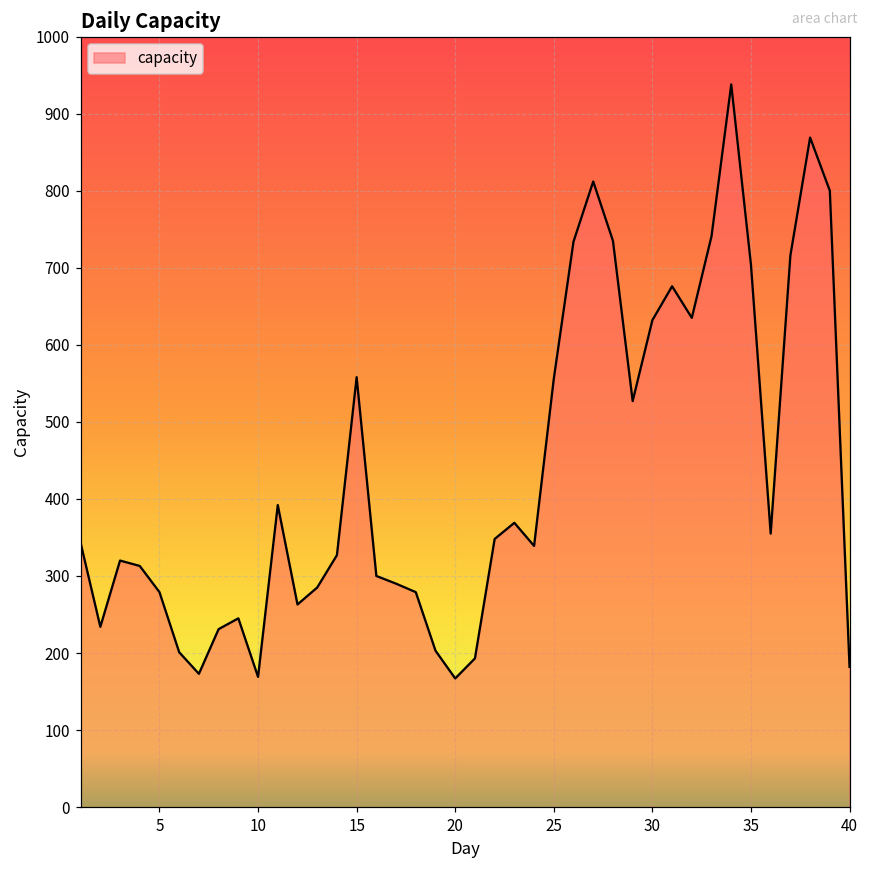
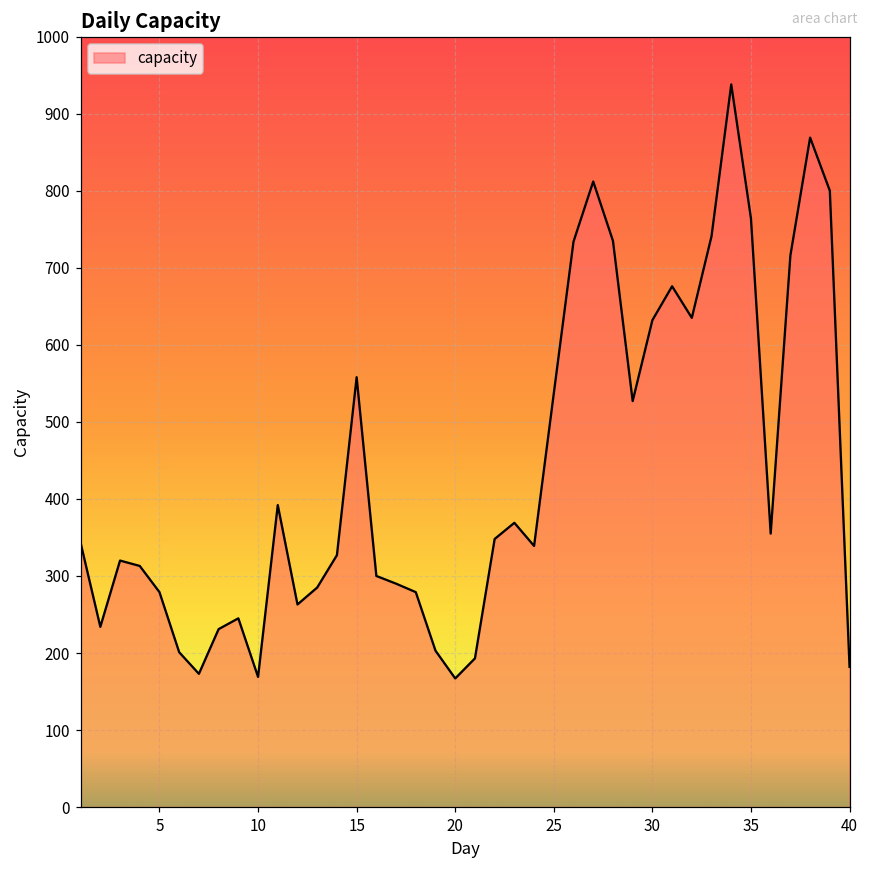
25: 560 -> 540
35: 700 -> 760
